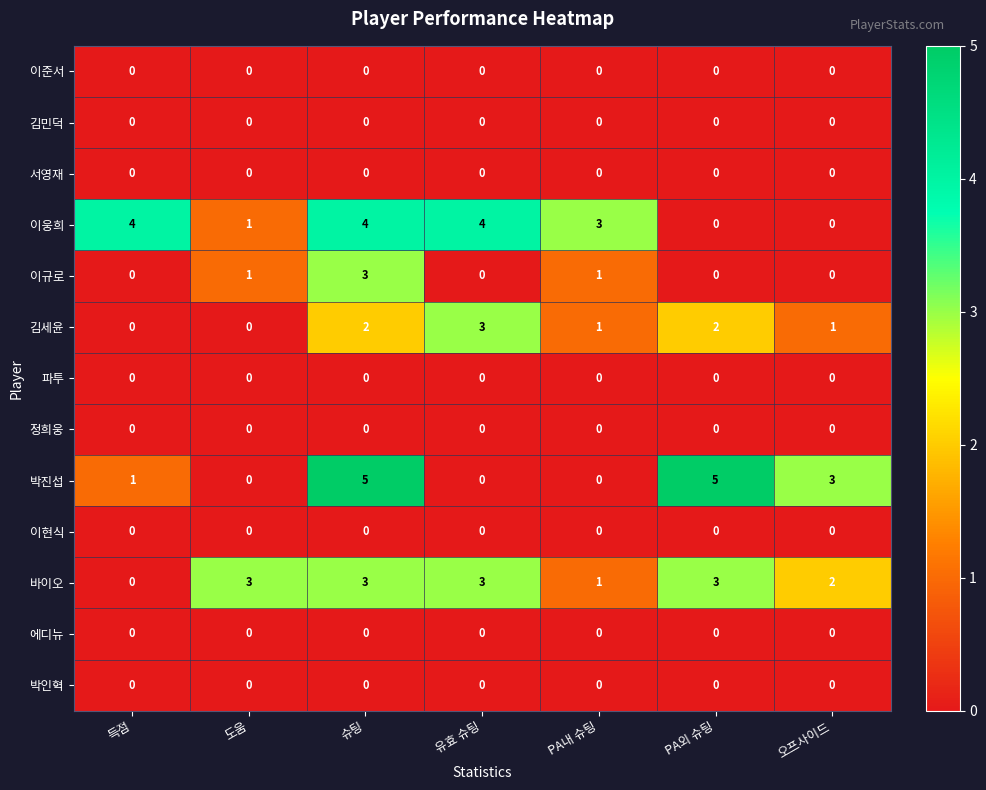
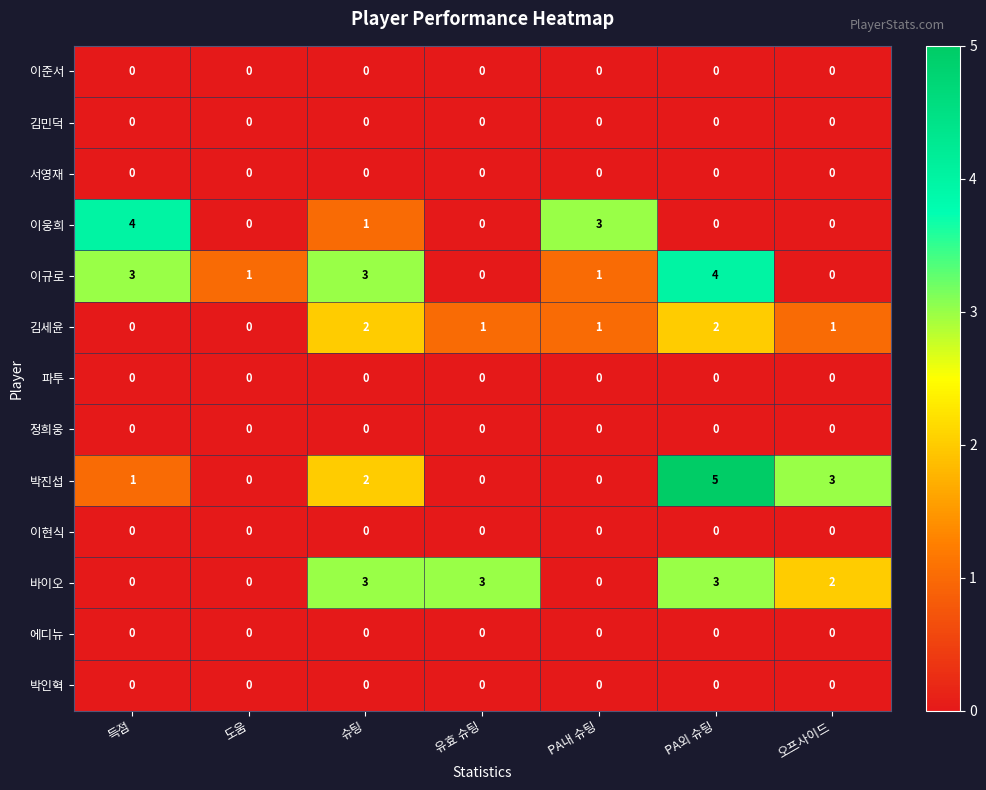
이웅희, 도움: 1 -> 0
이웅희, 슈팅: 4 -> 1
이웅희, 유효 슈팅: 4 -> 0
이규로, 득점: 0 -> 3
이규로, PA외 슈팅: 0 -> 4
김세윤, 유효 슈팅: 3 -> 1
박진섭, 슈팅: 5 -> 2
바이오, 도움: 3 -> 0
바이오, PA내 슈팅: 1 -> 0
